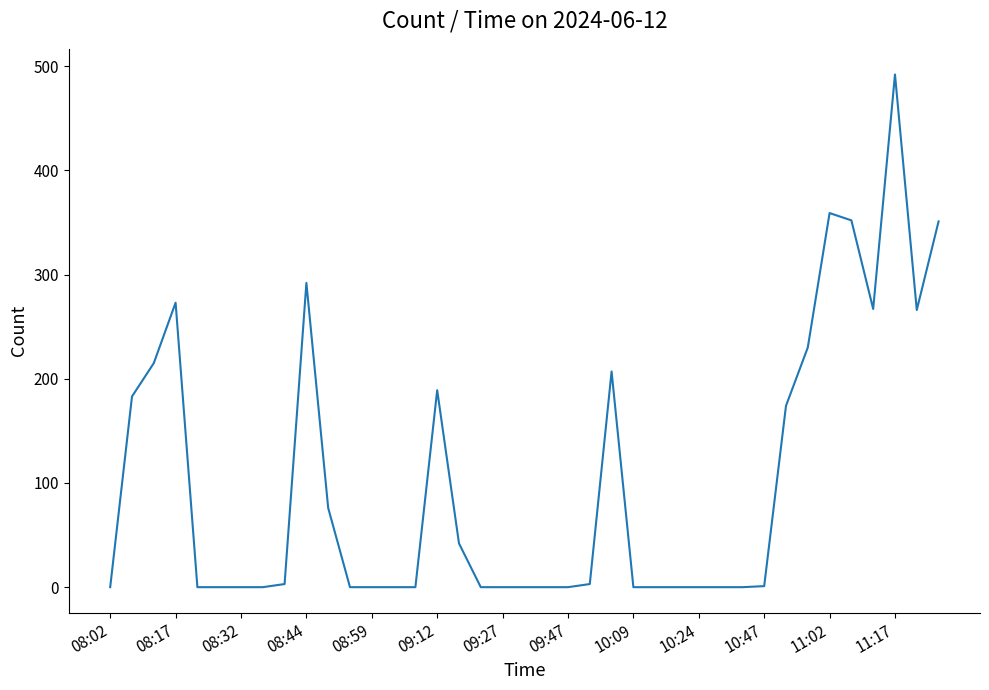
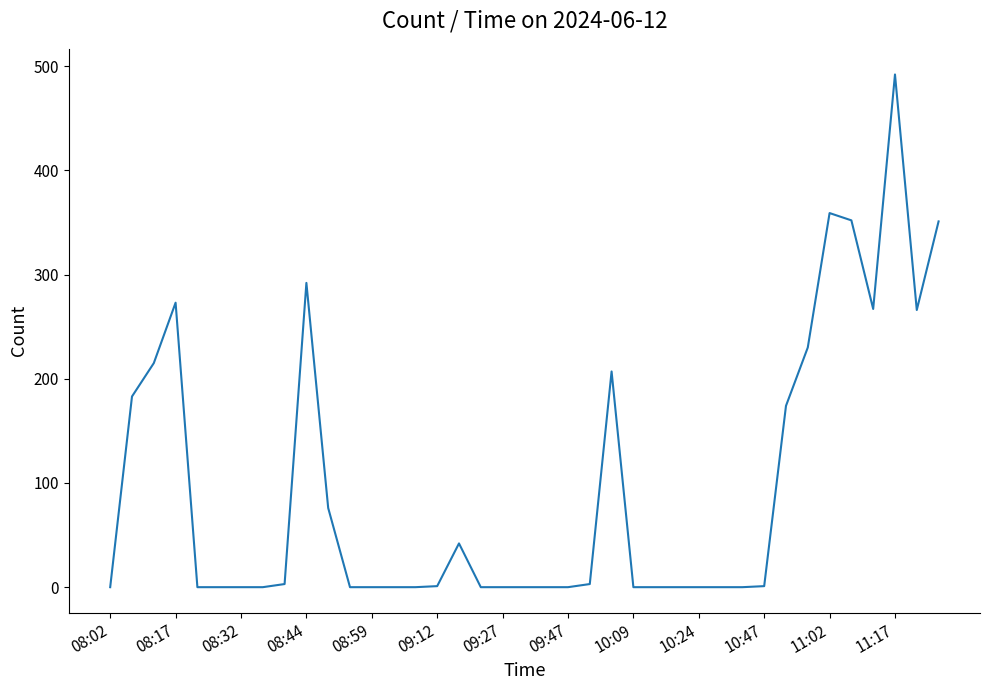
09:12: 189 -> 1
